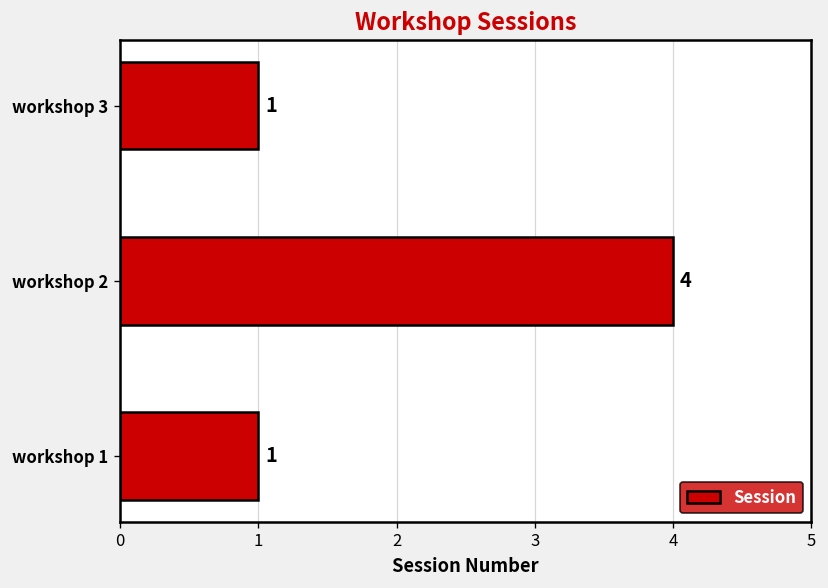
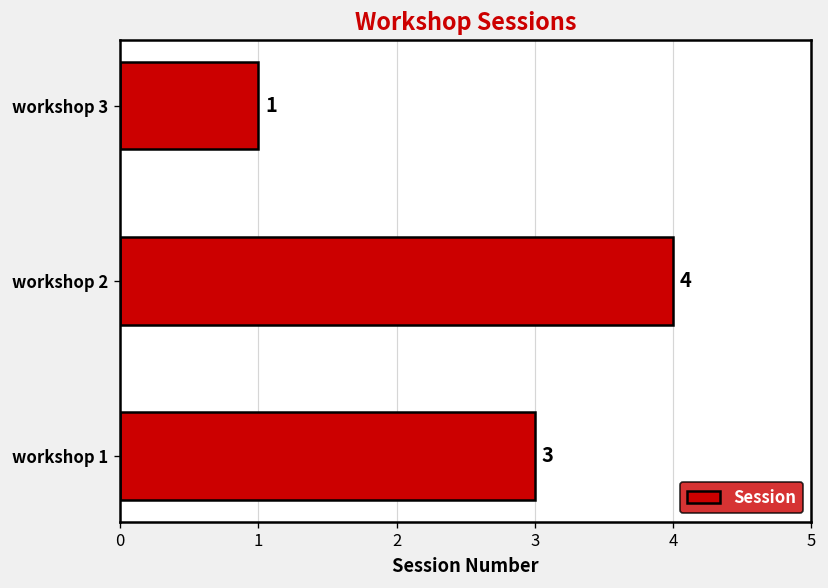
workshop 1: 1 -> 3
